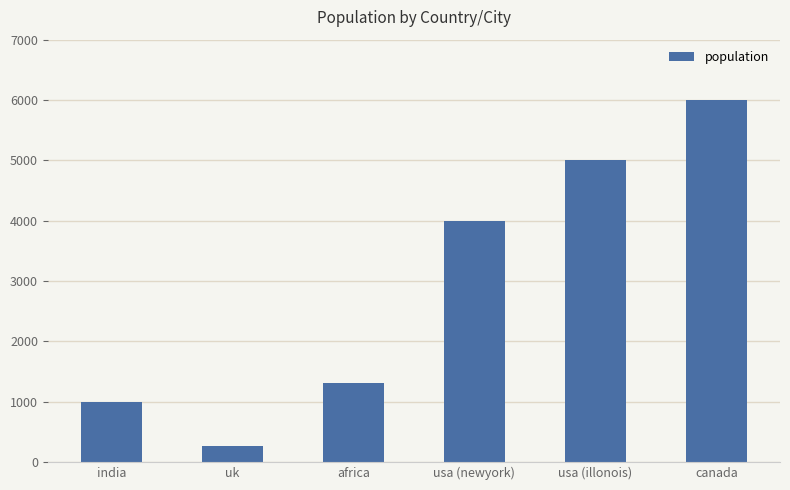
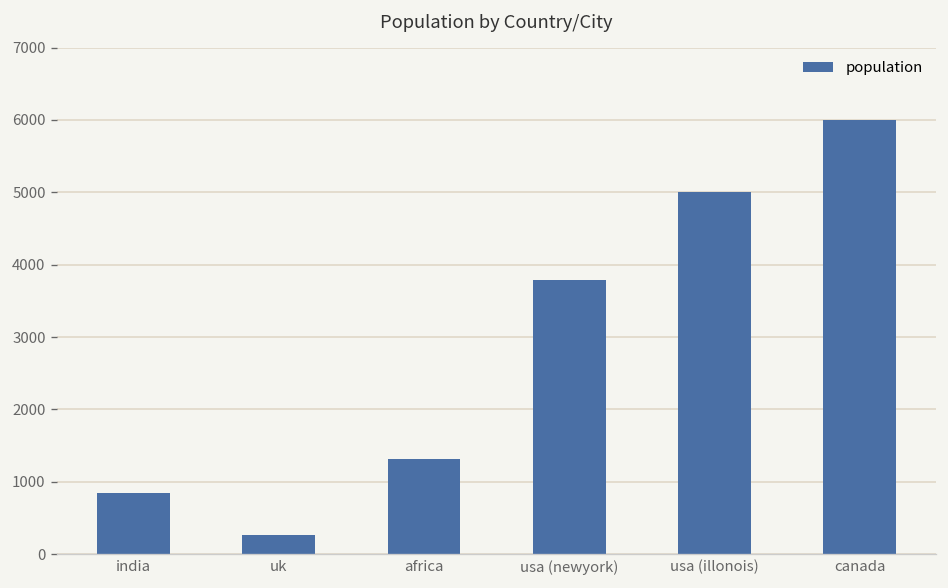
india: 1000 -> 800
usa (newyork): 4000 -> 3800
